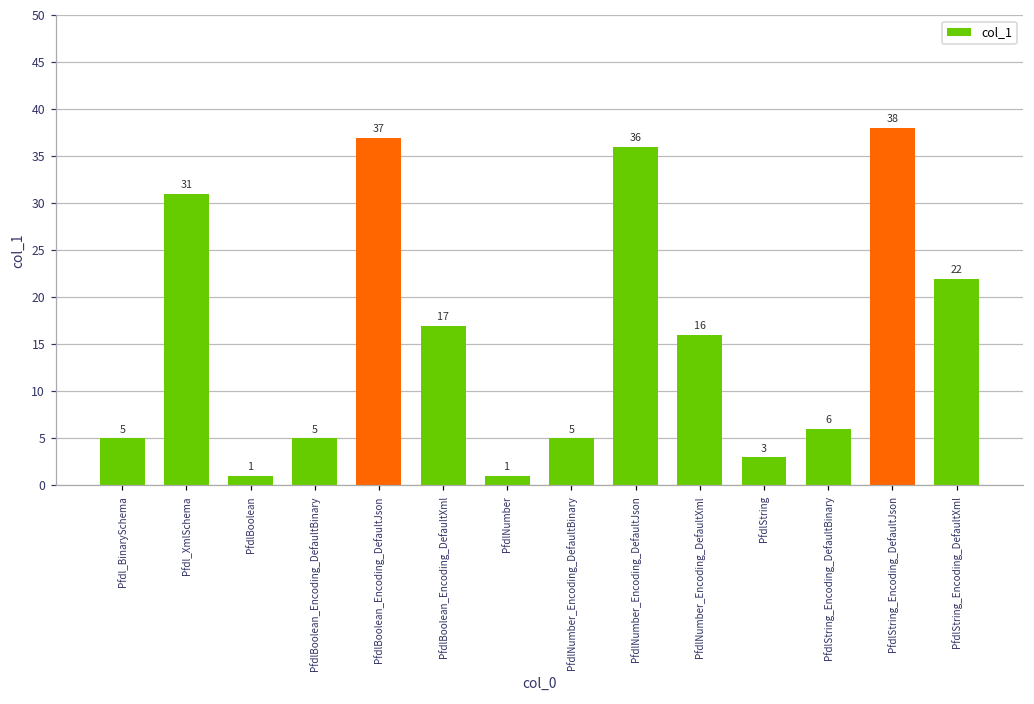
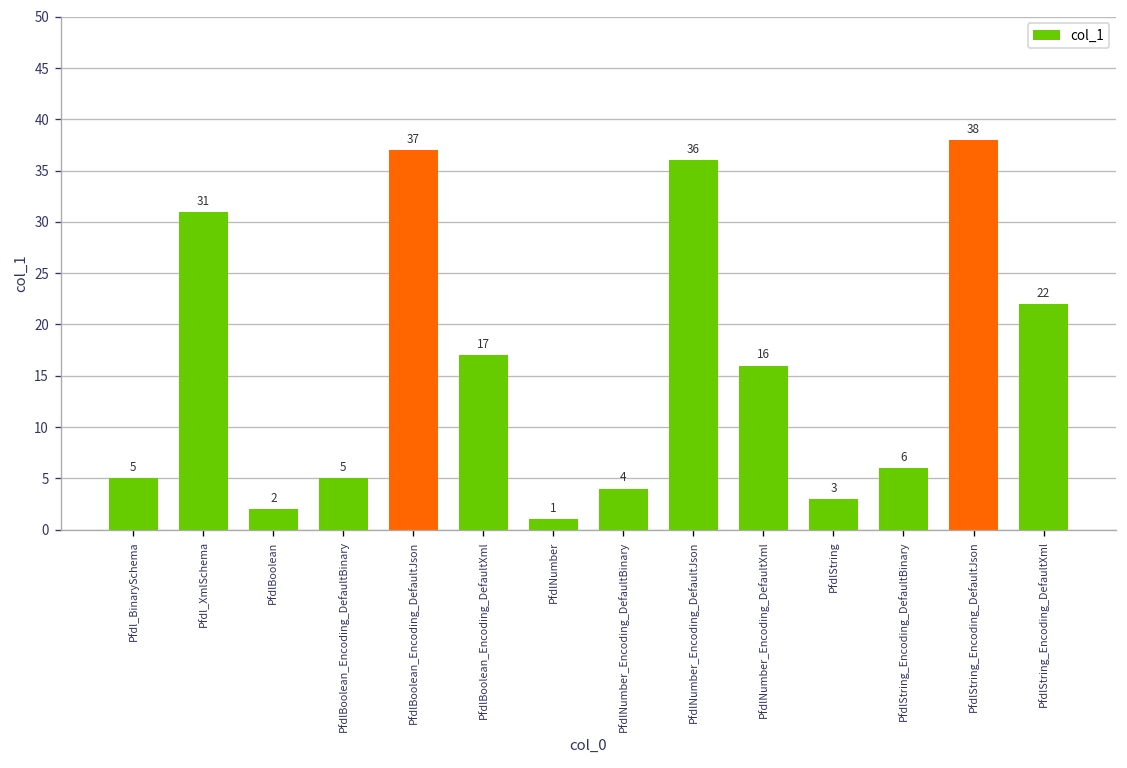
PfdlBoolean: 1 -> 2
PfdlNumber_Encoding_DefaultBinary: 5 -> 4
